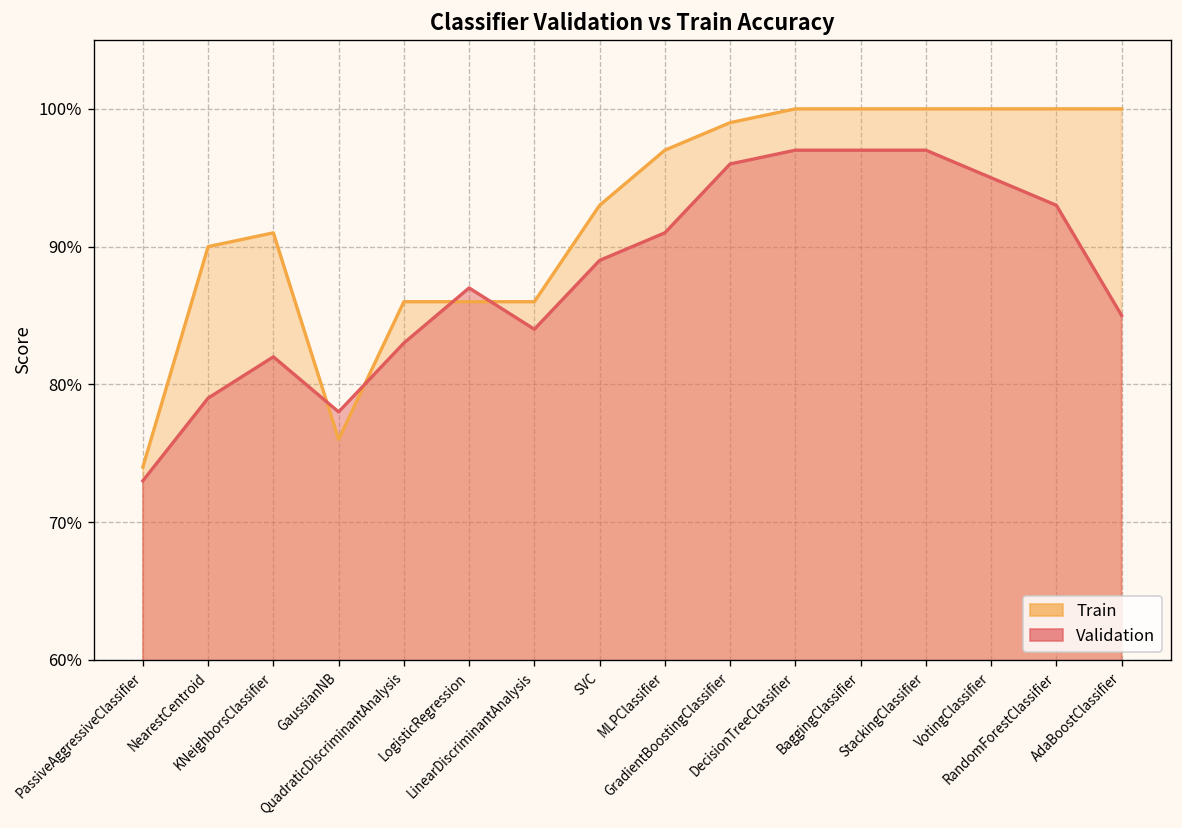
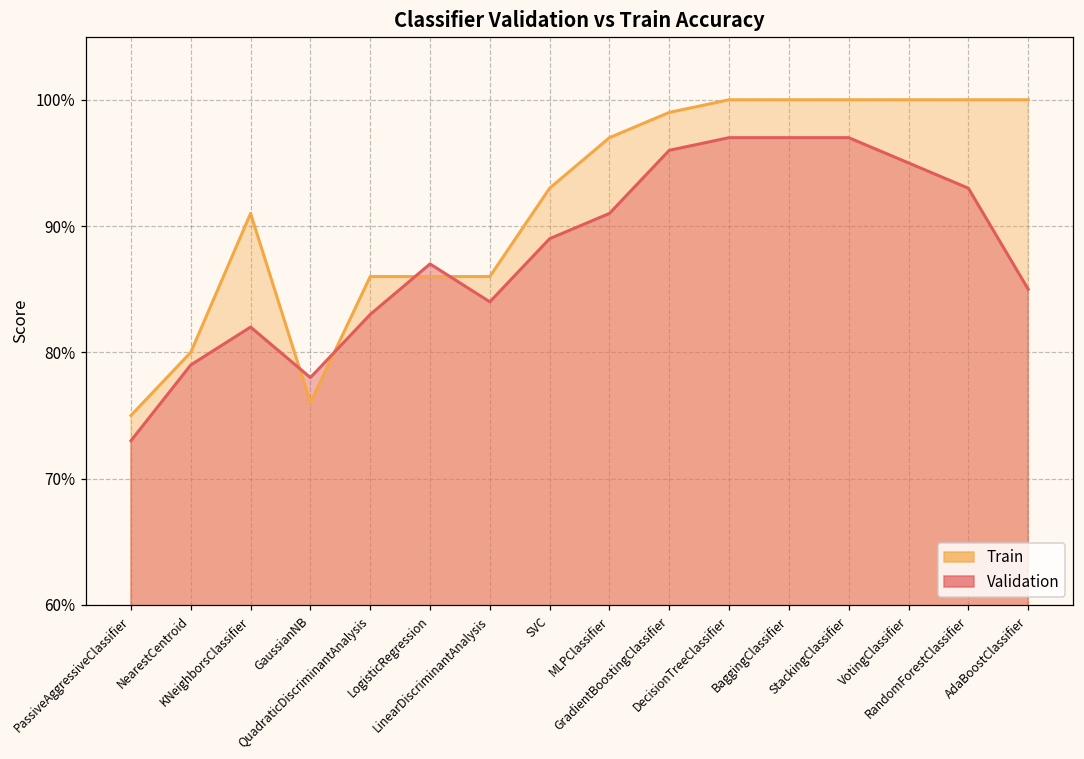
Train, PassiveAggressiveClassifier: 74.0% -> 75.0%
Train, NearestCentroid: 90.0% -> 80.0%
